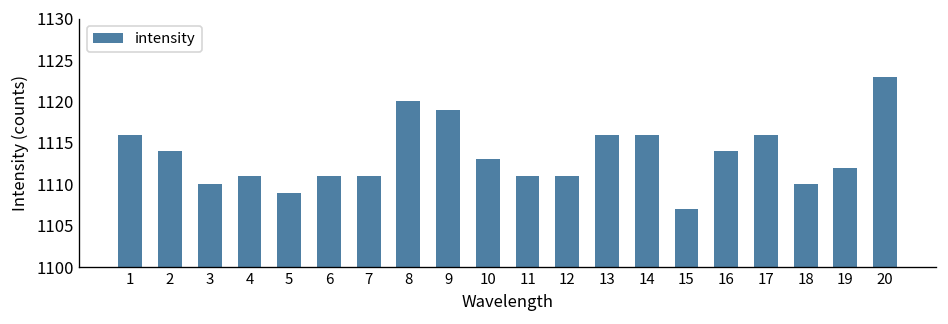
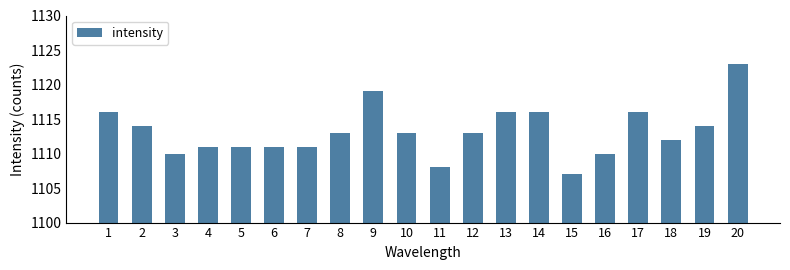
5: 1109 -> 1111
8: 1120 -> 1113
11: 1111 -> 1108
12: 1111 -> 1113
16: 1114 -> 1110
18: 1110 -> 1112
19: 1112 -> 1114
